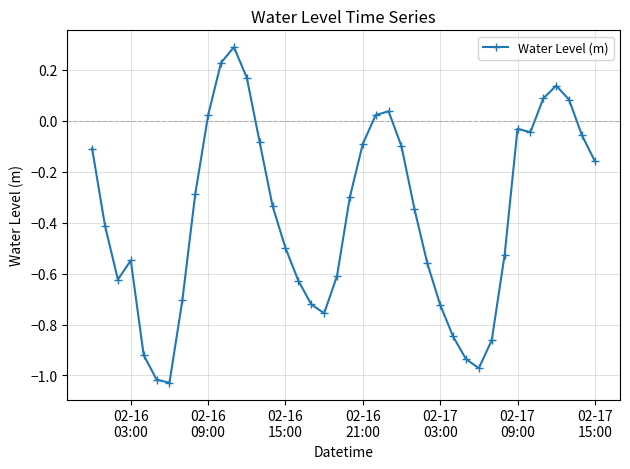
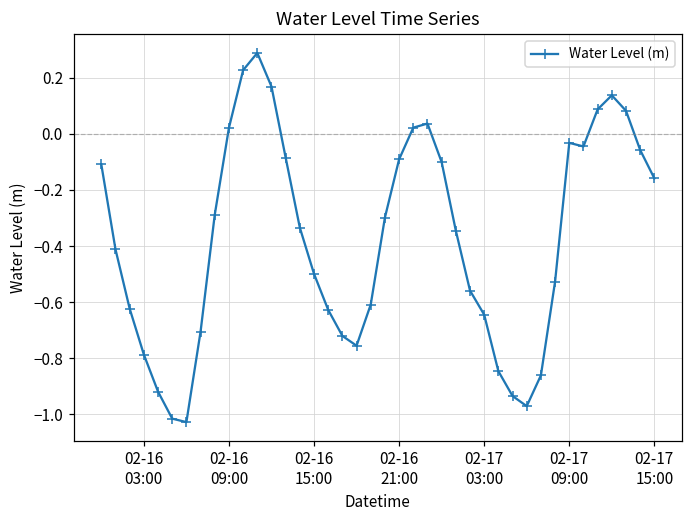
02-16 03:00: -0.55 -> -0.79
02-17 03:00: -0.72 -> -0.65
